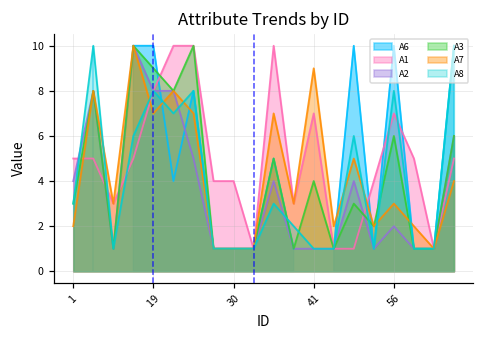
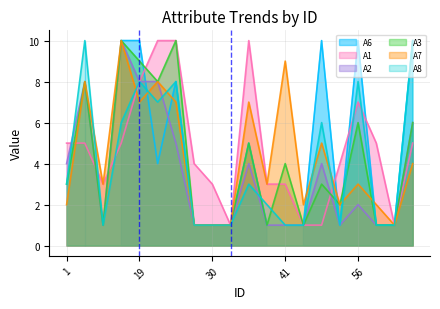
A1, 30: 4 -> 3
A1, 41: 7 -> 3
